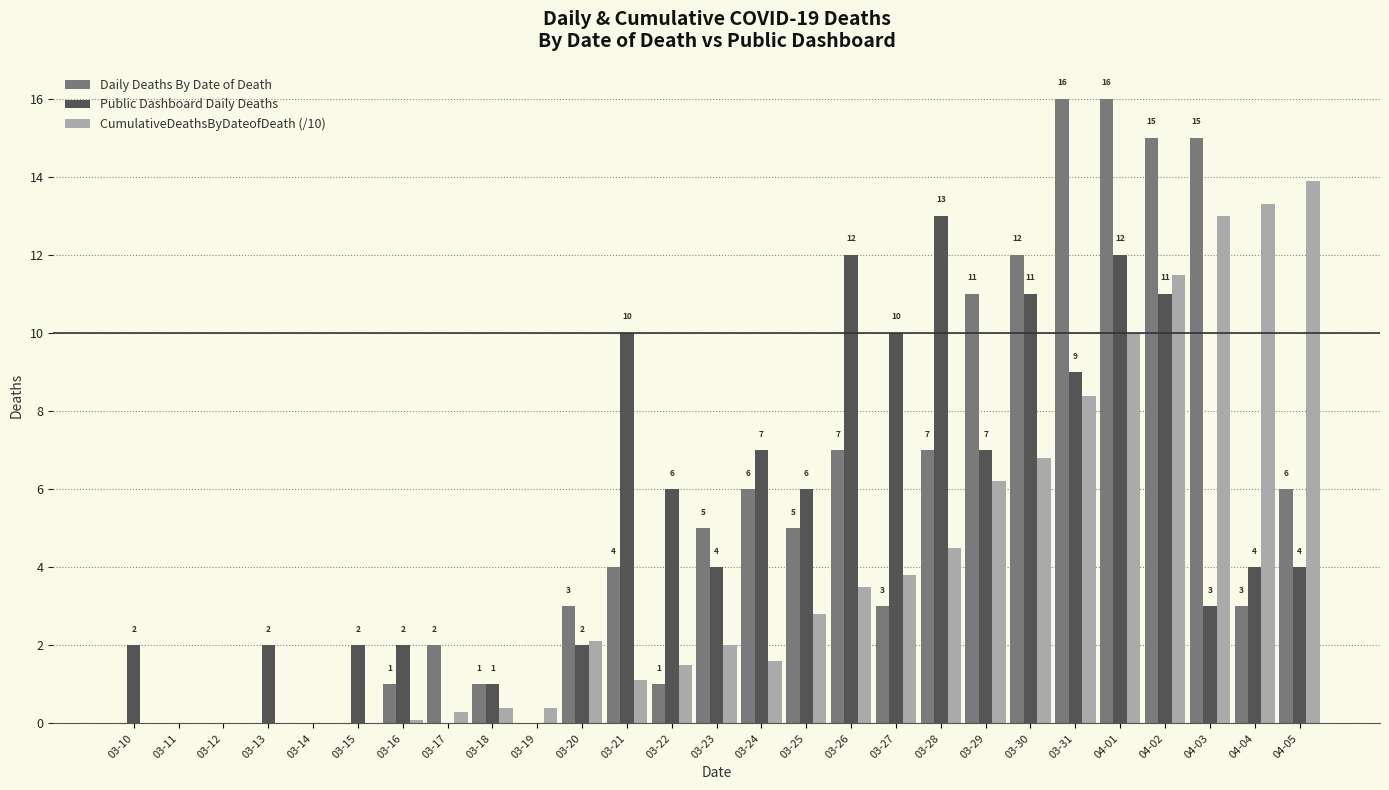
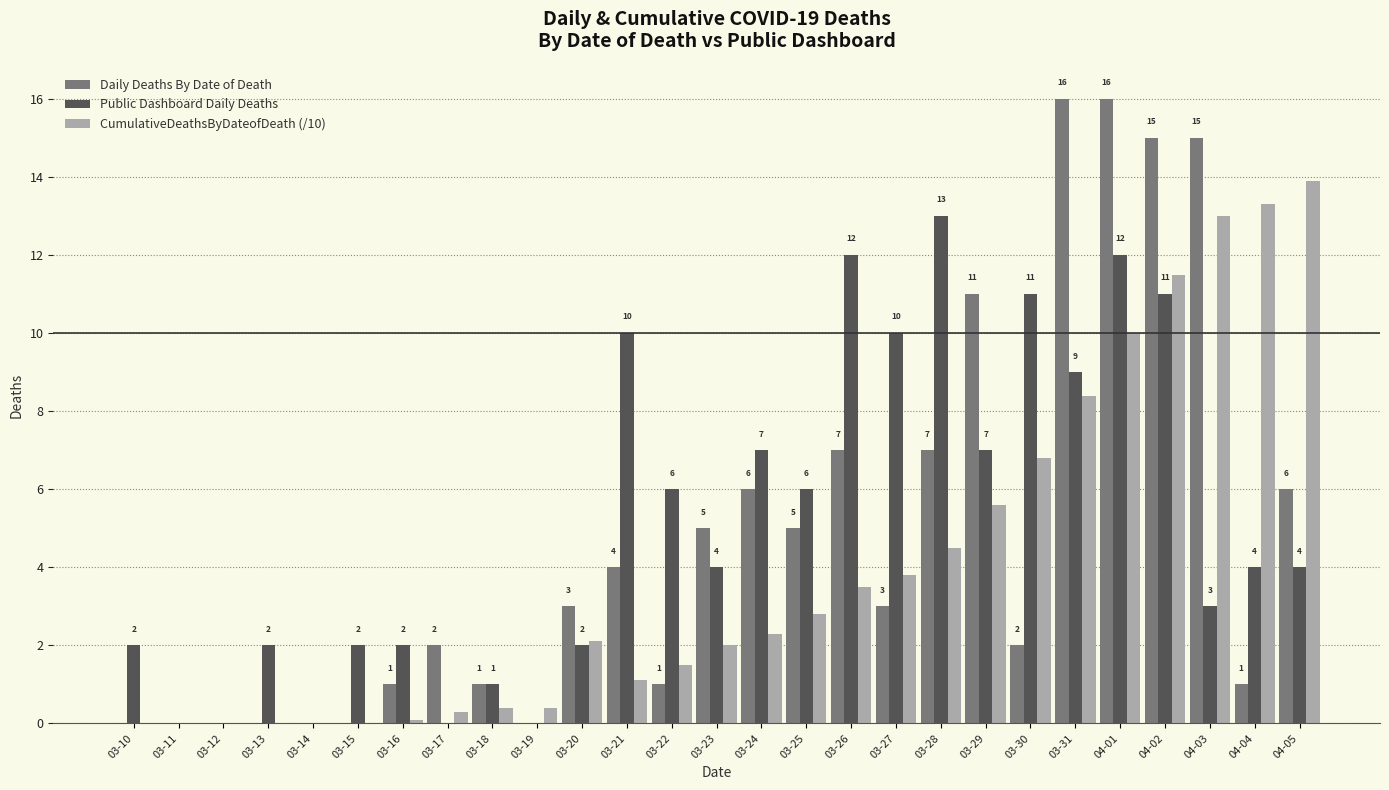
CumulativeDeathsByDateofDeath (/10), 03-24: 1.6 -> 2.3
CumulativeDeathsByDateofDeath (/10), 03-29: 6.2 -> 5.6
Daily Deaths By Date of Death, 03-30: 12 -> 2
Daily Deaths By Date of Death, 04-04: 3 -> 1
